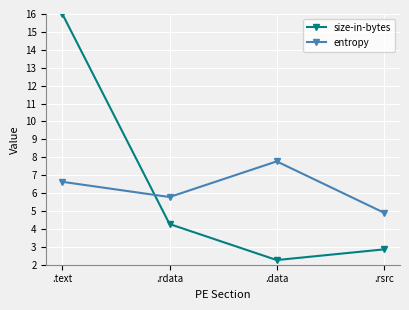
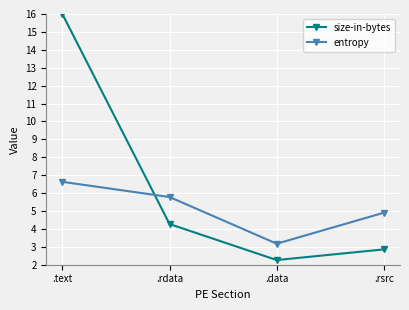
entropy, .data: 7.8 -> 3.2
